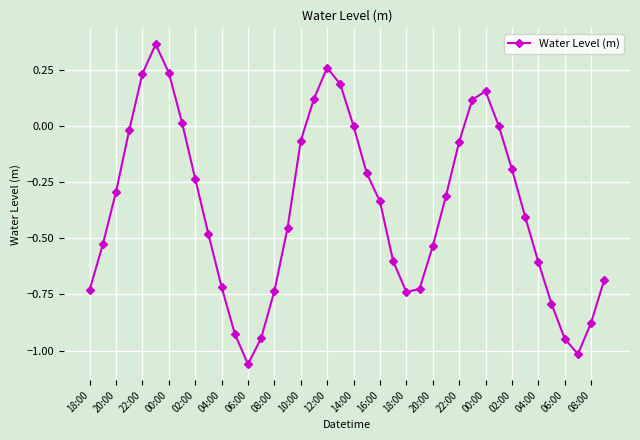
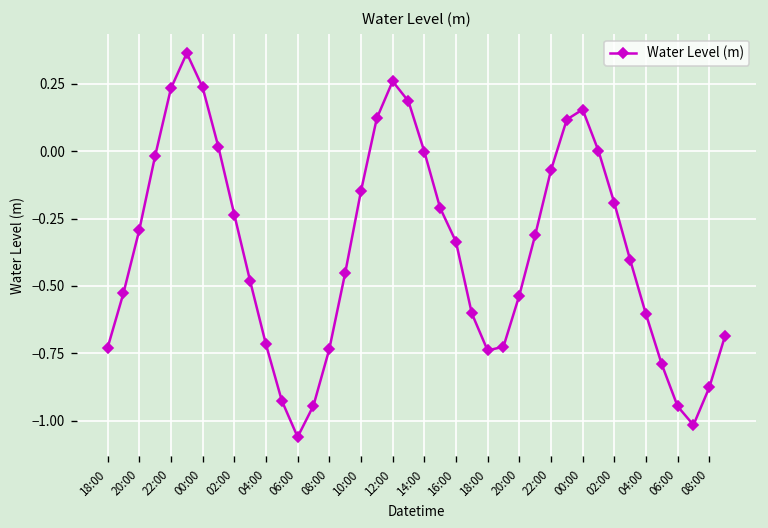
10:00: -0.07 -> -0.15
